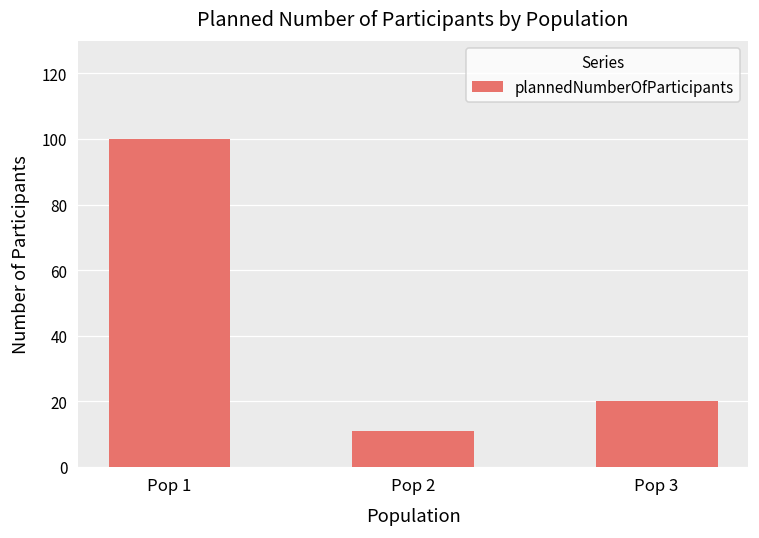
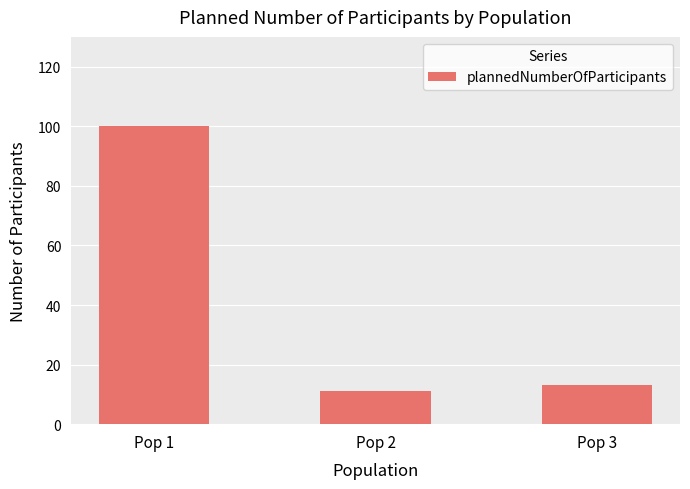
Pop 3: 20 -> 13
